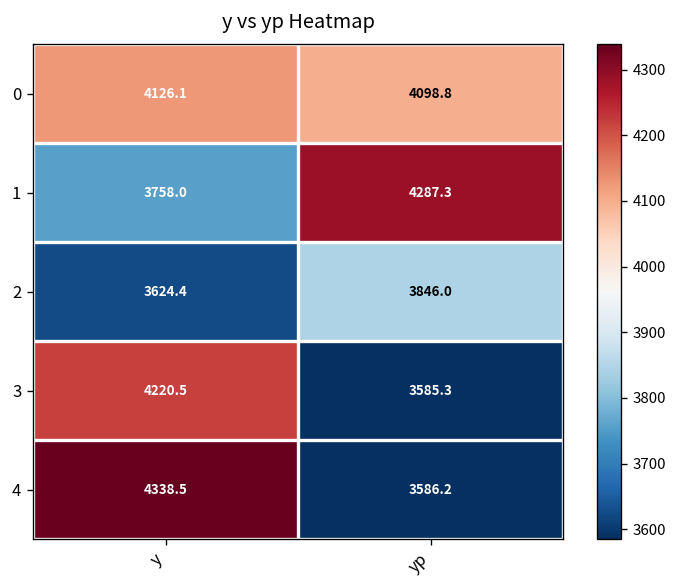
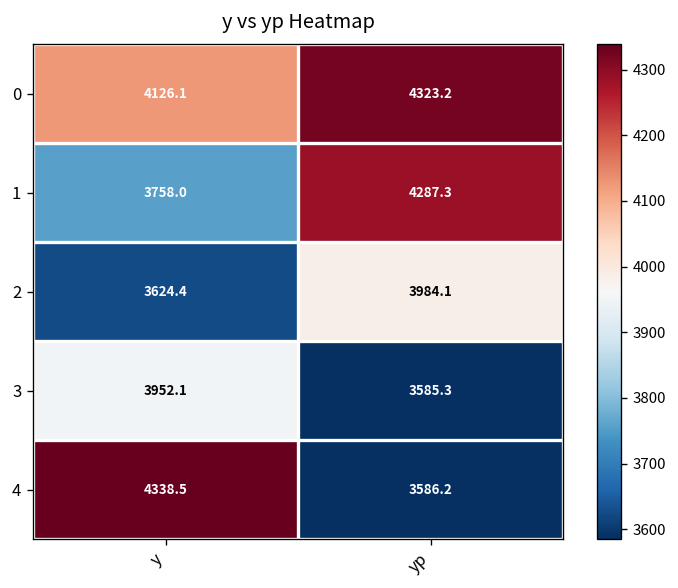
0, yp: 4098.8 -> 4323.2
2, yp: 3846.0 -> 3984.1
3, y: 4220.5 -> 3952.1
